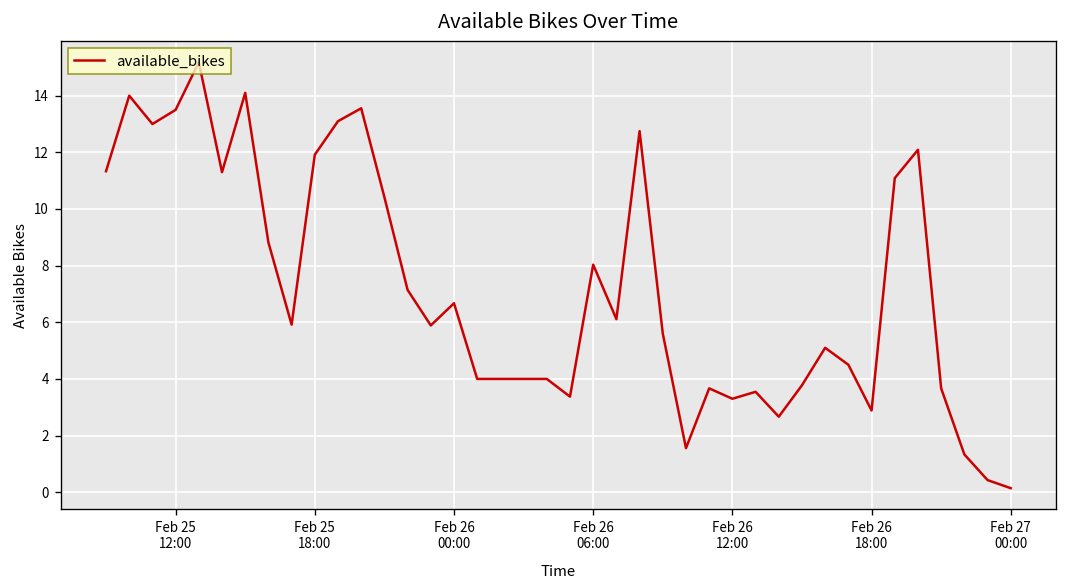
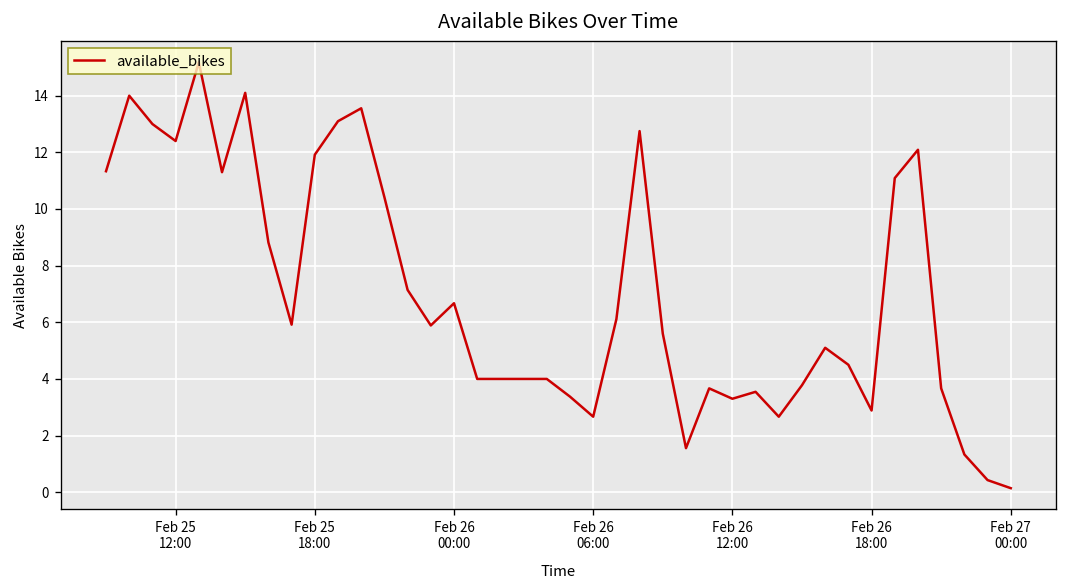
Feb 25 12:00: 13.5 -> 12.4
Feb 26 06:00: 8.0 -> 2.7
